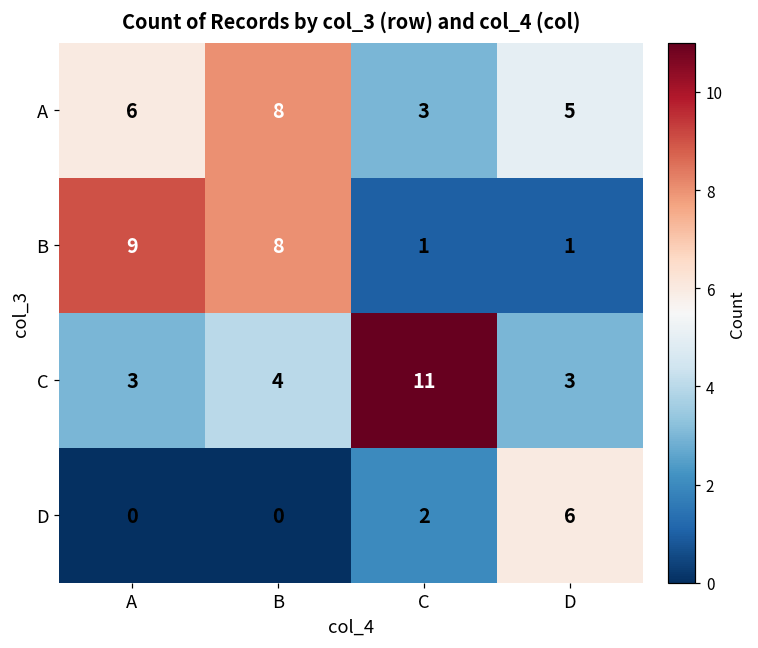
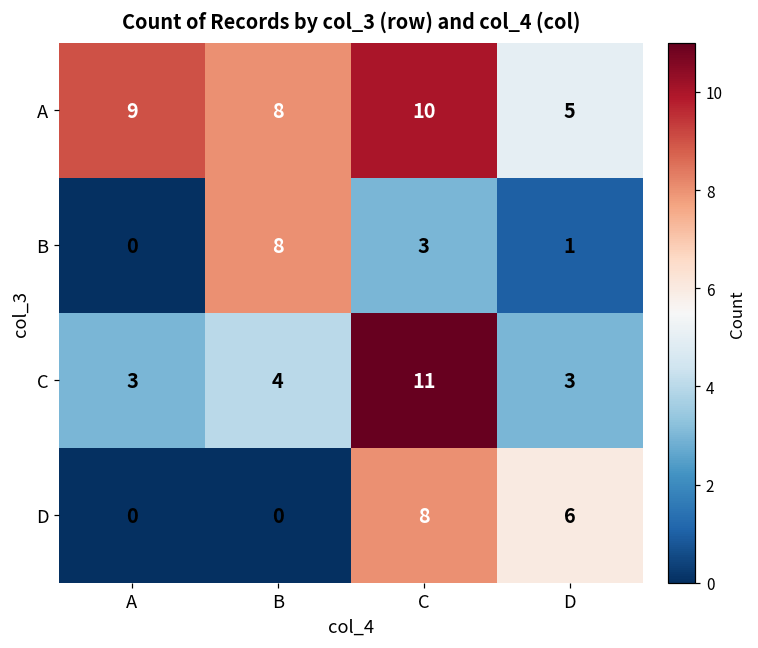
A, A: 6 -> 9
A, C: 3 -> 10
B, A: 9 -> 0
B, C: 1 -> 3
D, C: 2 -> 8
